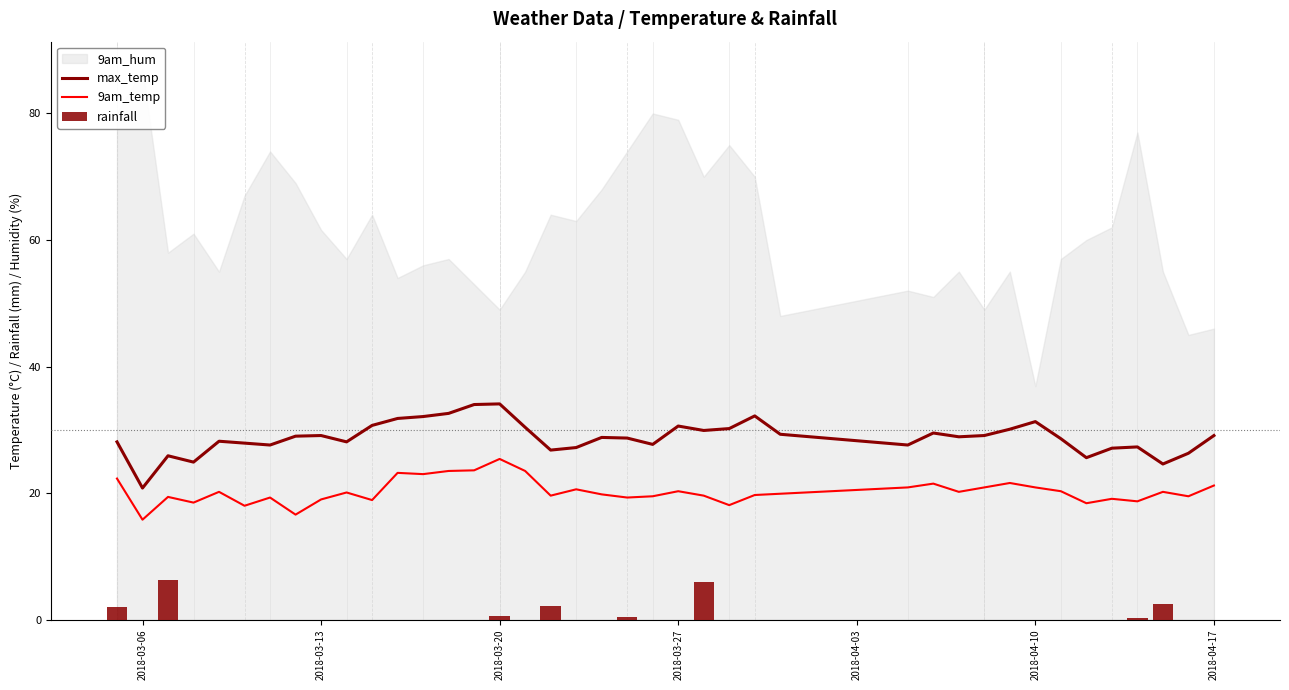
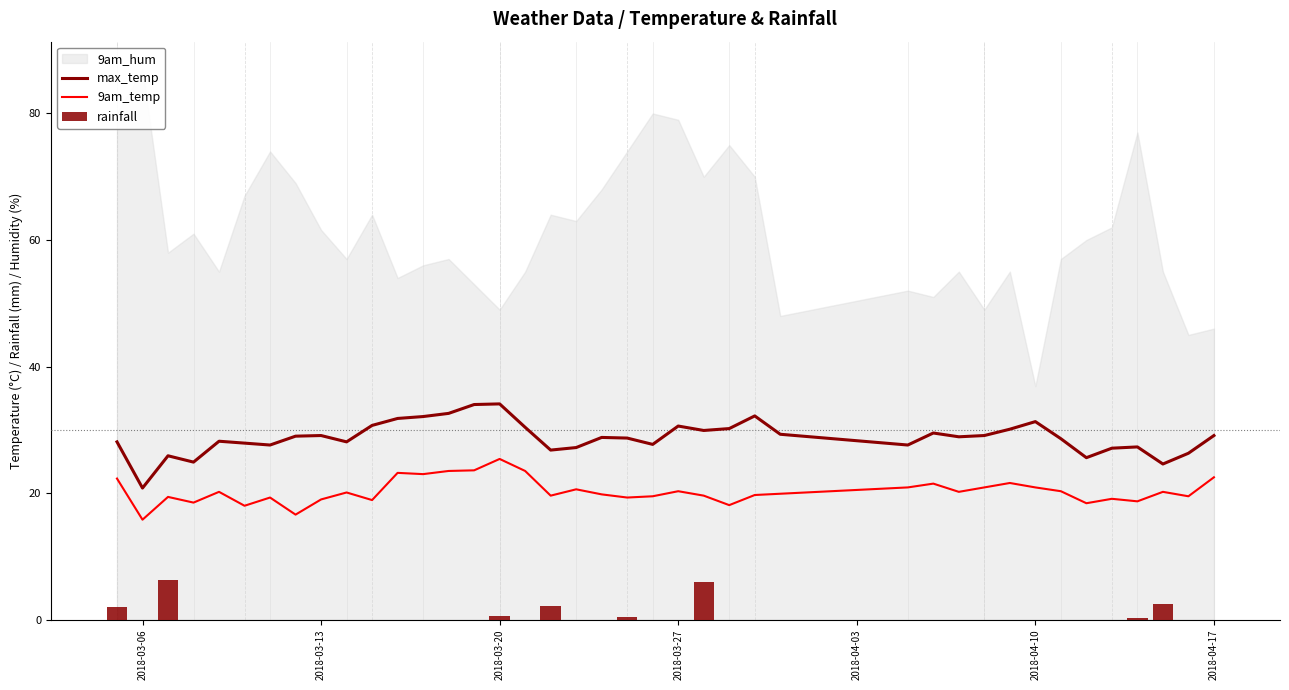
9am_temp, 2018-04-17: 21 -> 23
